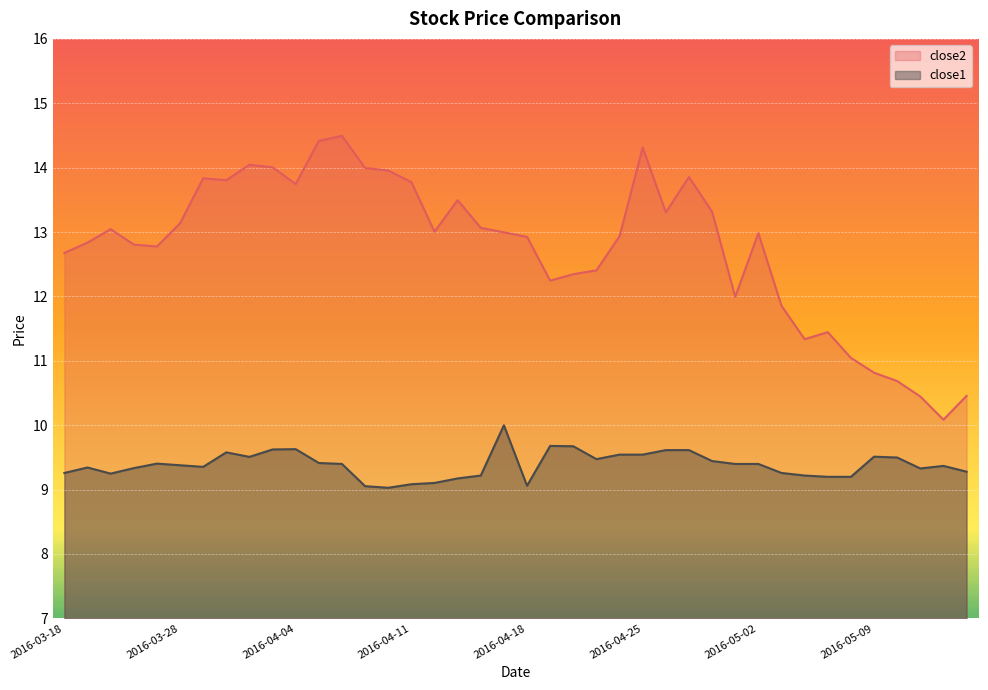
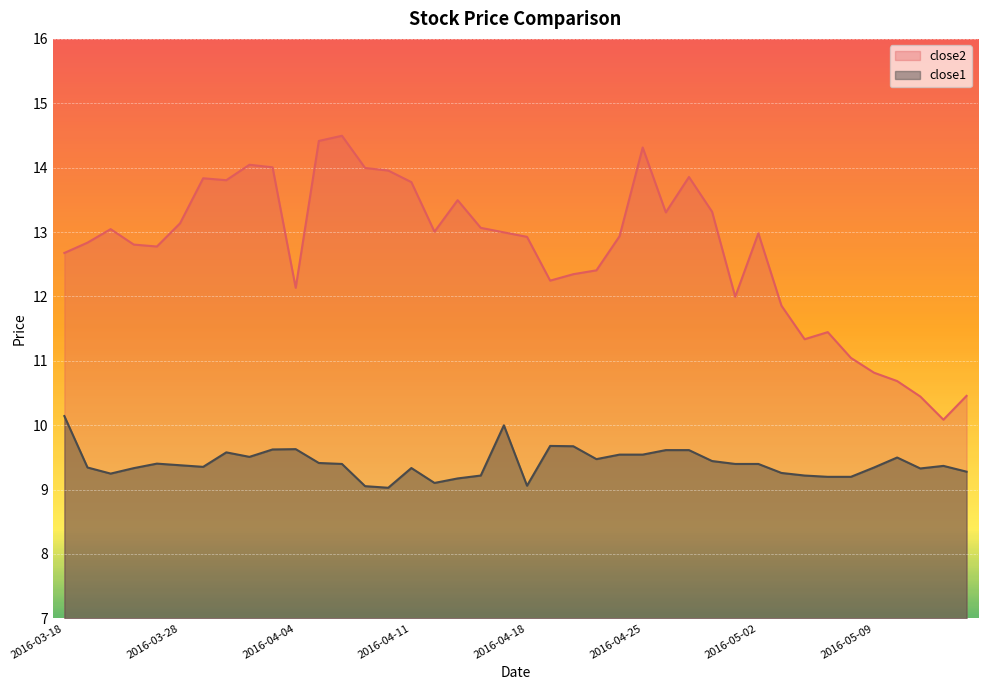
close1, 2016-03-18: 9.3 -> 10.1
close2, 2016-04-04: 13.7 -> 12.1
close1, 2016-04-11: 9.1 -> 9.3
close1, 2016-05-09: 9.5 -> 9.3
